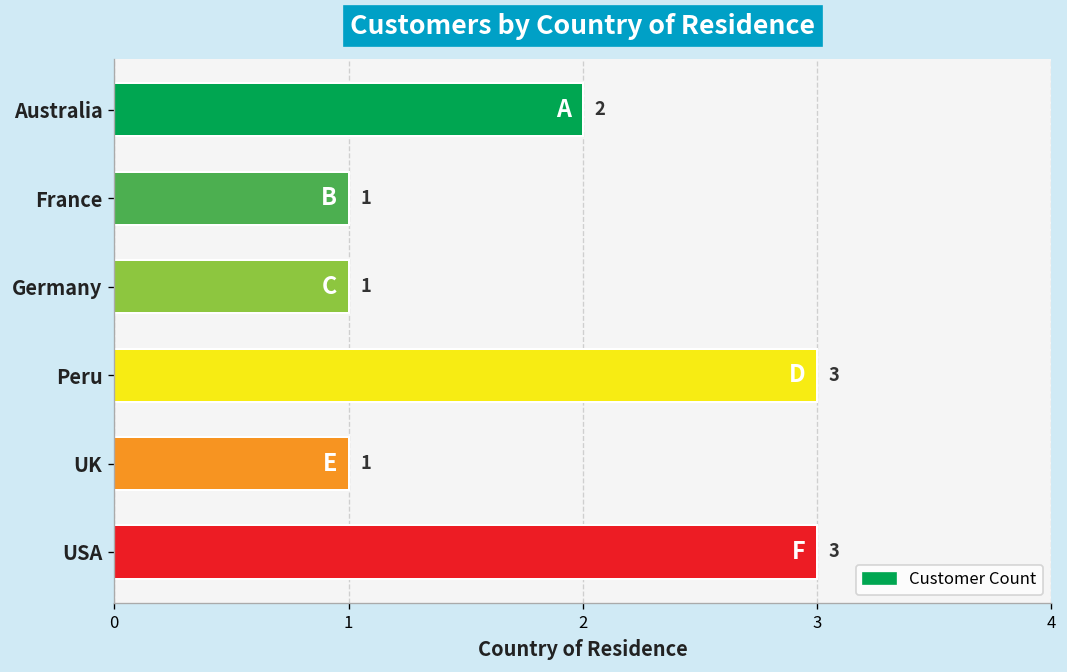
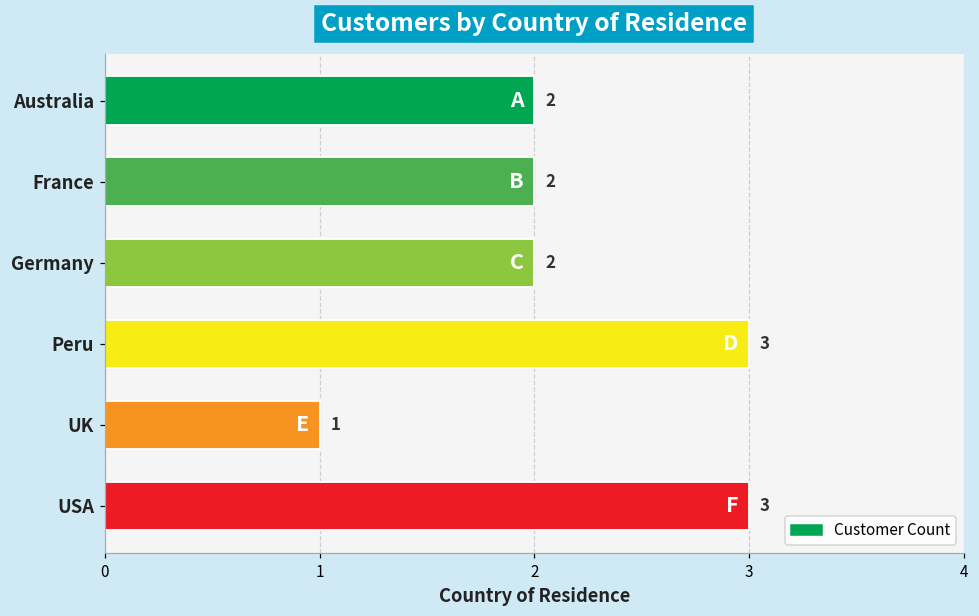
France: 1 -> 2
Germany: 1 -> 2
